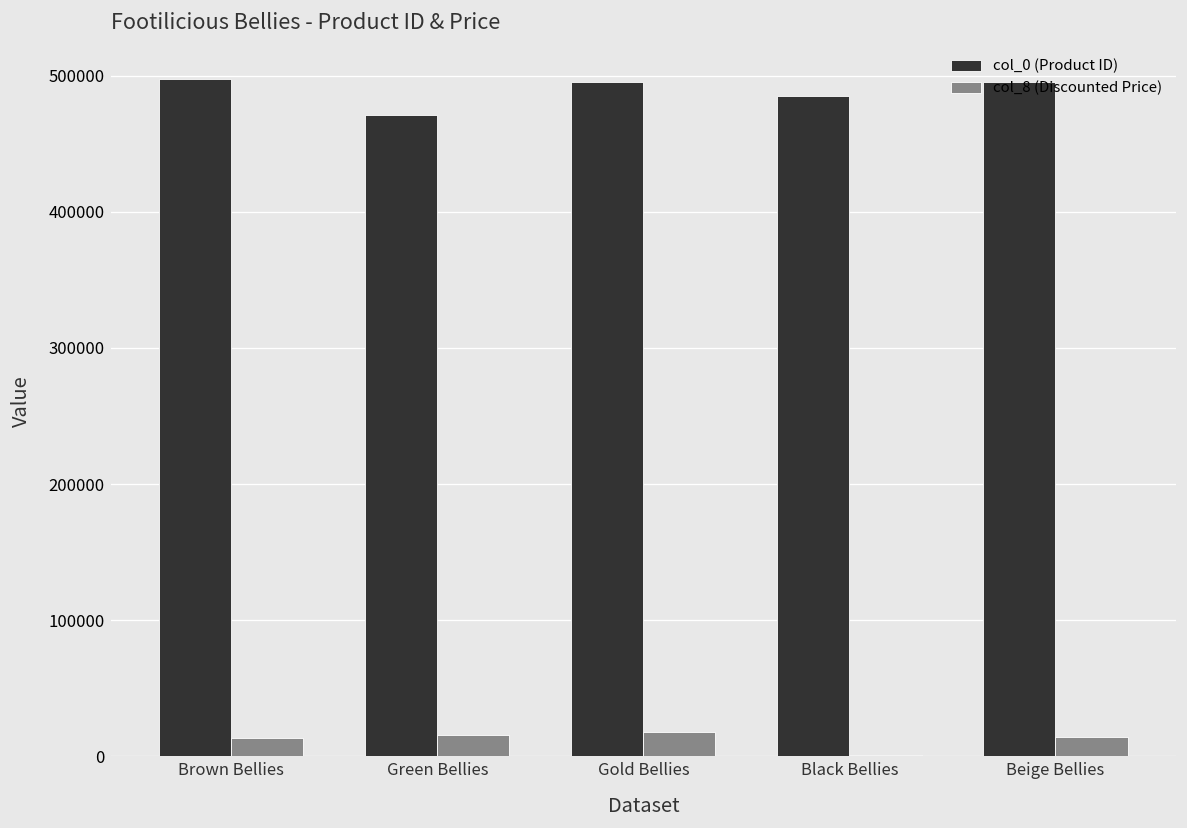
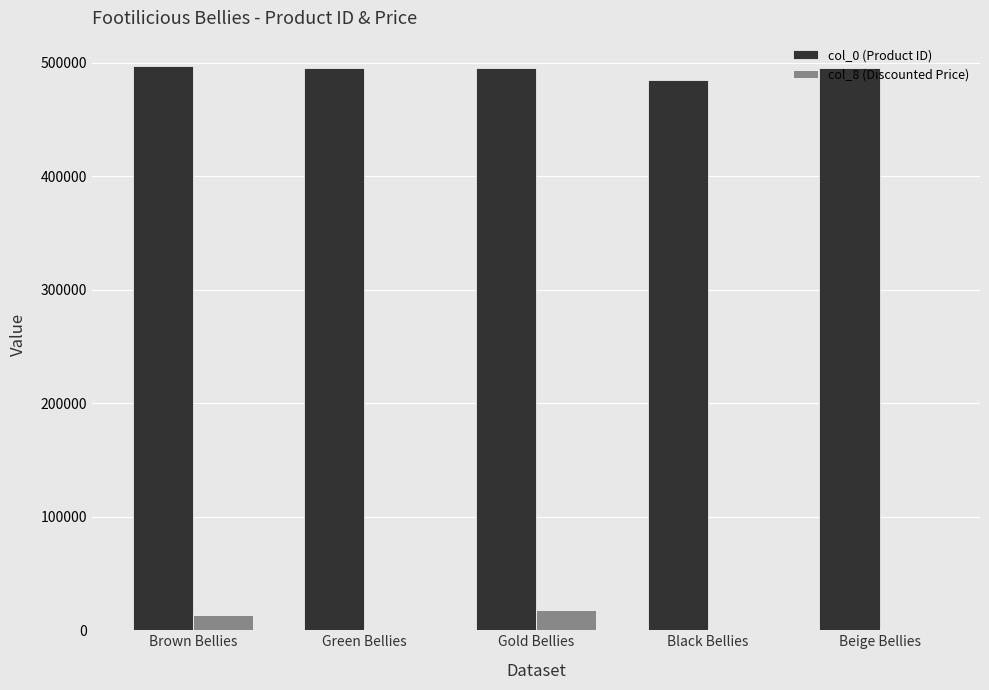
col_0 (Product ID), Green Bellies: 471000 -> 495000
col_8 (Discounted Price), Green Bellies: 16000 -> 1000
col_8 (Discounted Price), Beige Bellies: 14000 -> 1000
